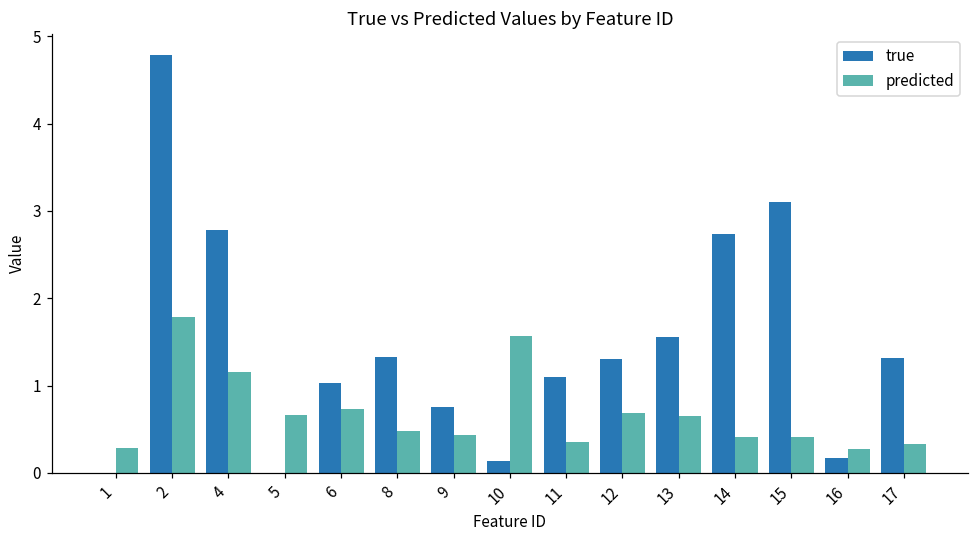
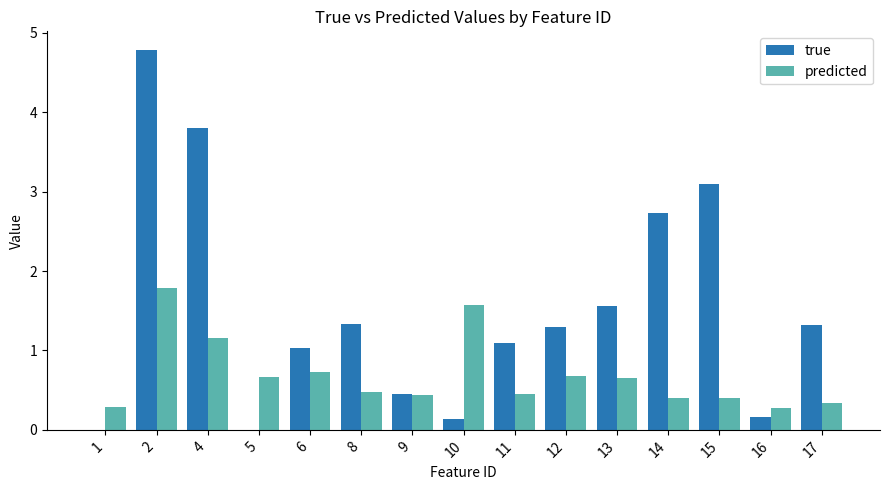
true, 4: 2.8 -> 3.8
true, 9: 0.8 -> 0.4
predicted, 11: 0.4 -> 0.5
